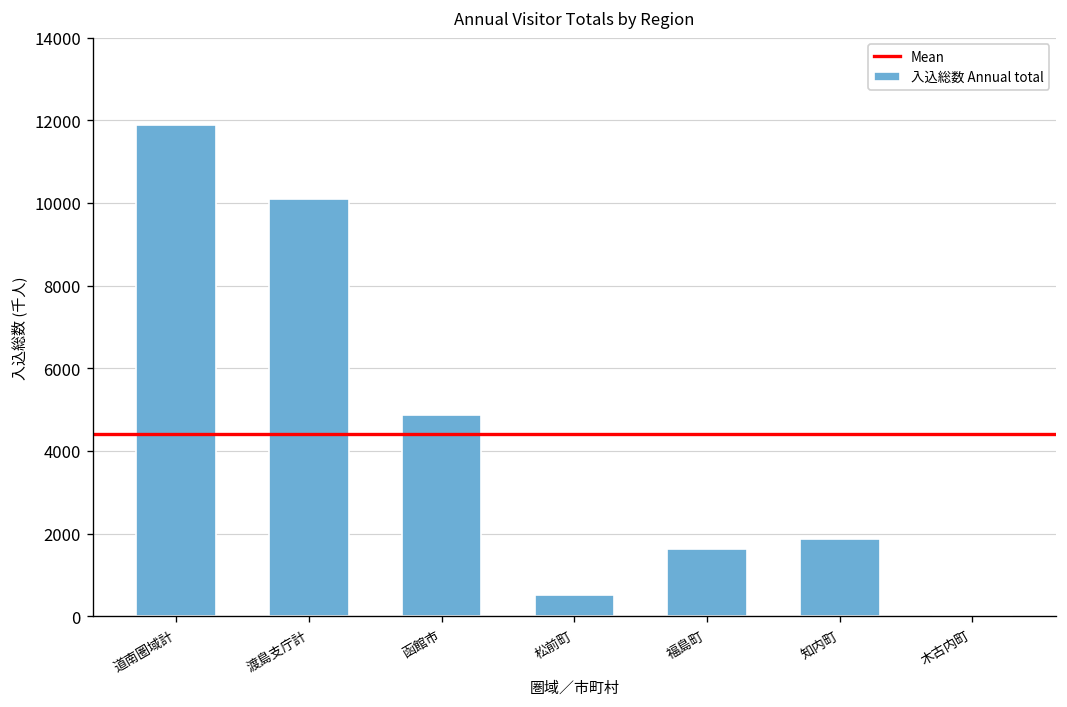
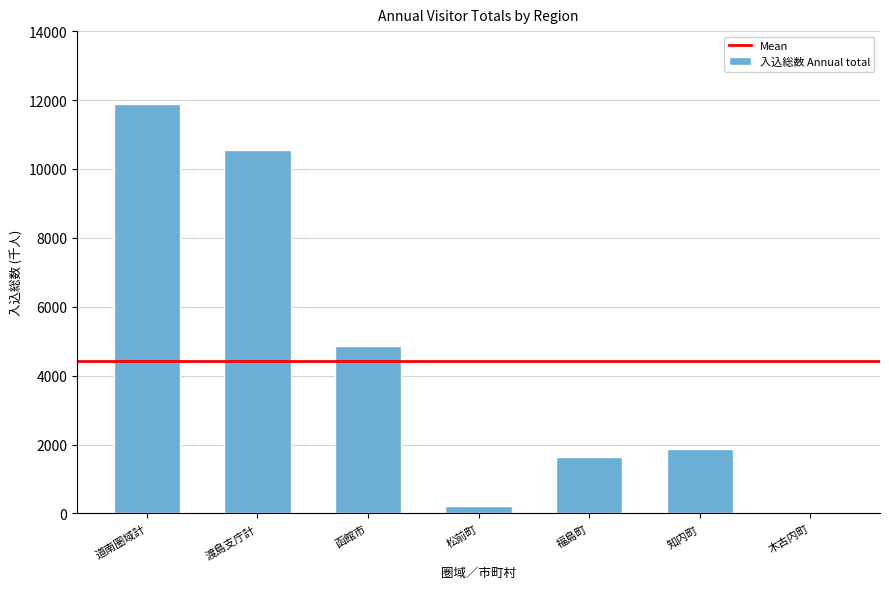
渡島支庁計: 10100 -> 10600
松前町: 500 -> 200
